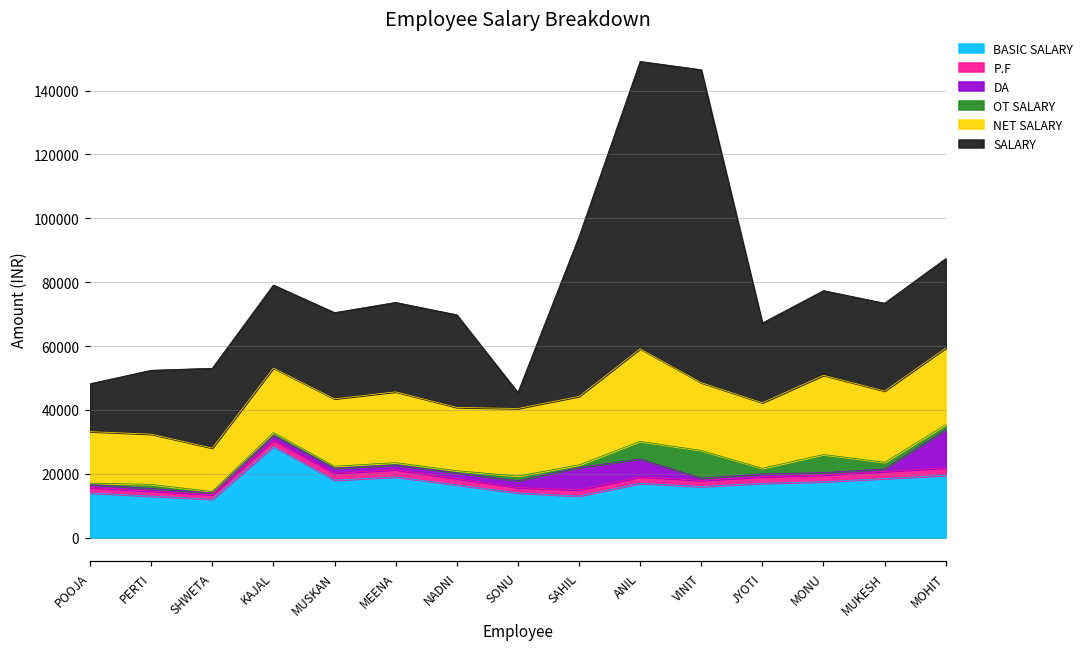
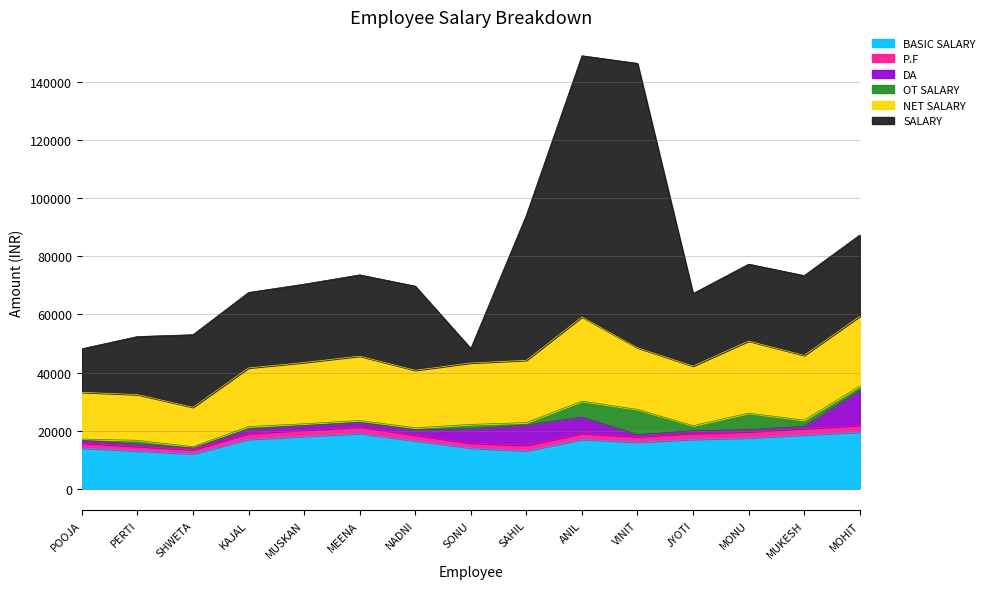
BASIC SALARY, KAJAL: 29000 -> 17000
DA, SONU: 2000 -> 5000
